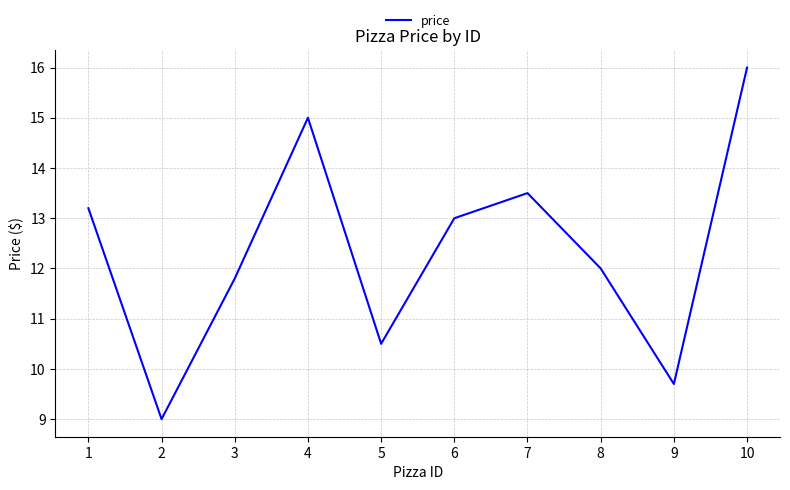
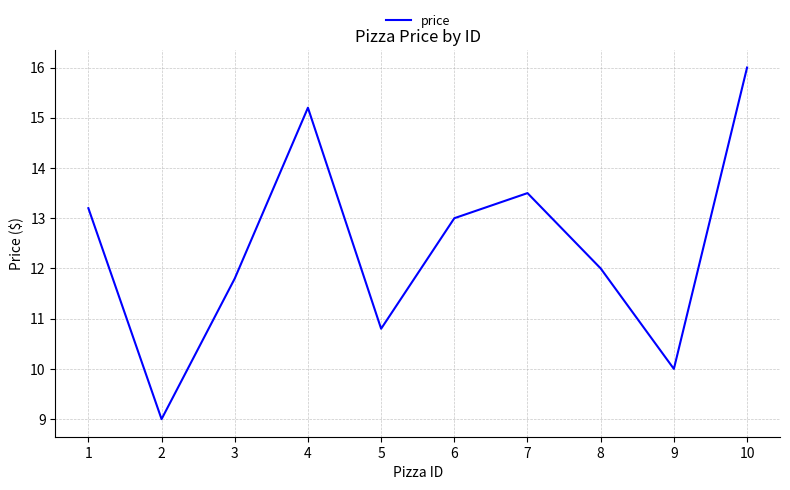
4: 15.0 -> 15.2
5: 10.5 -> 10.8
9: 9.7 -> 10.0
